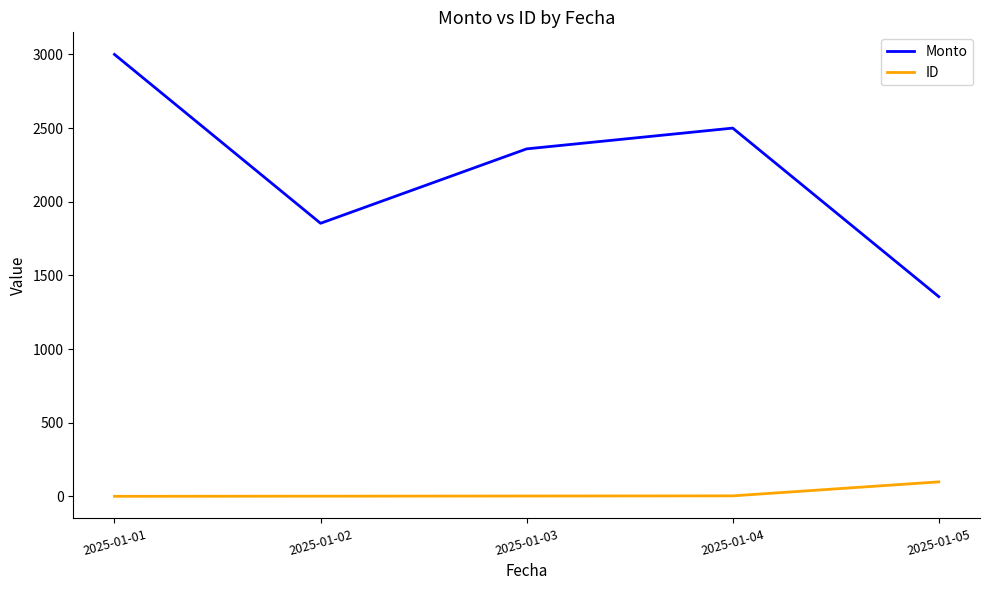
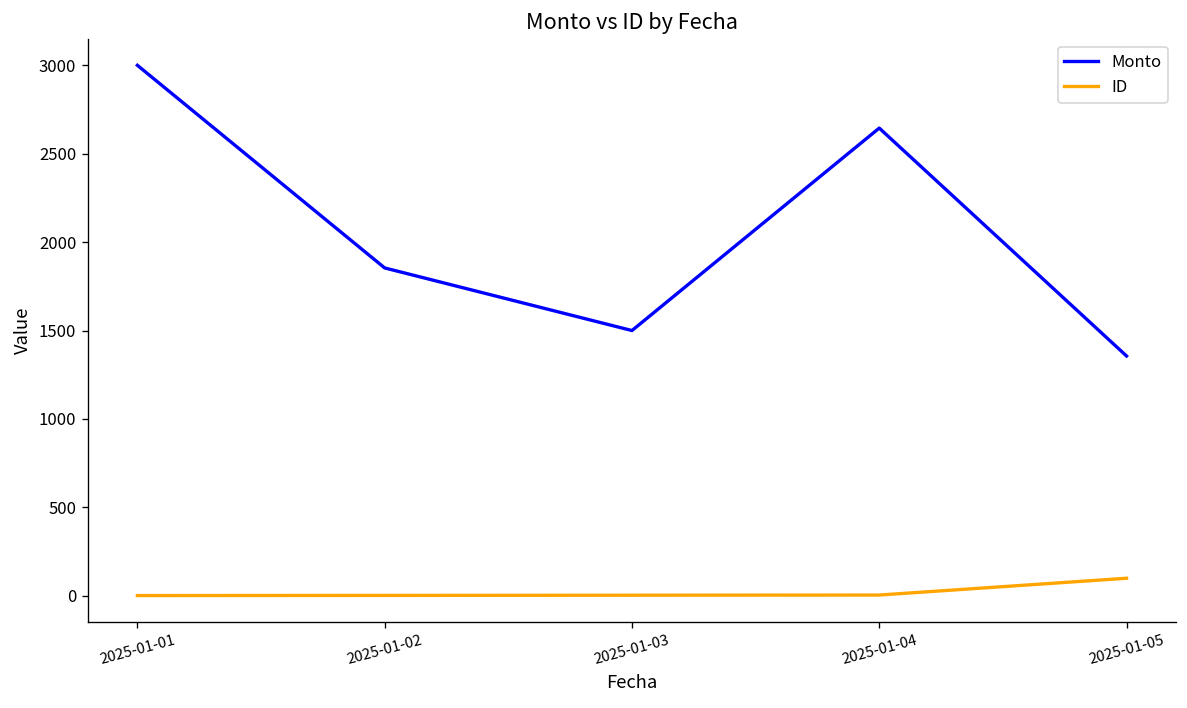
Monto, 2025-01-03: 2360 -> 1500
Monto, 2025-01-04: 2500 -> 2650
